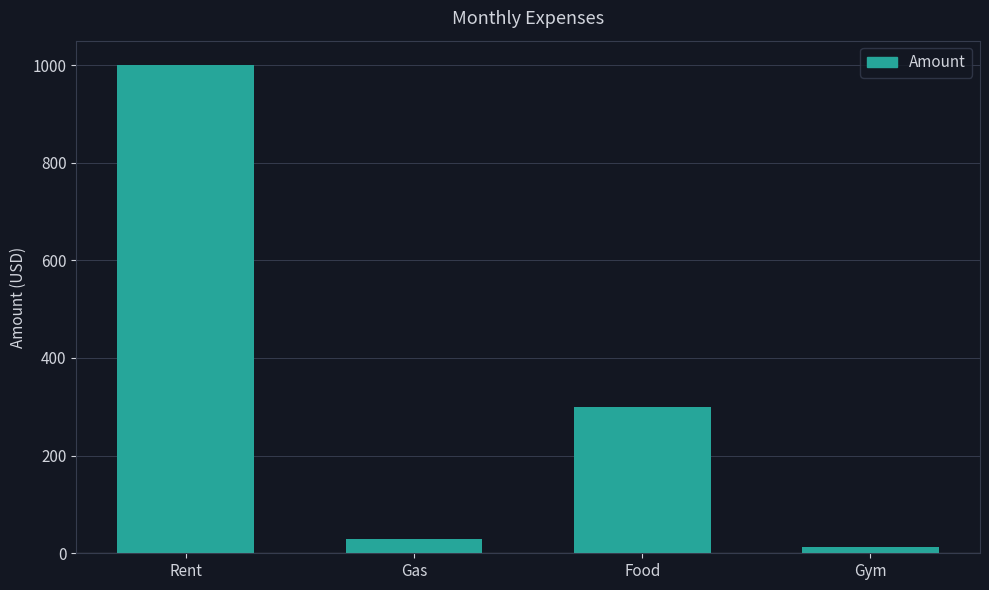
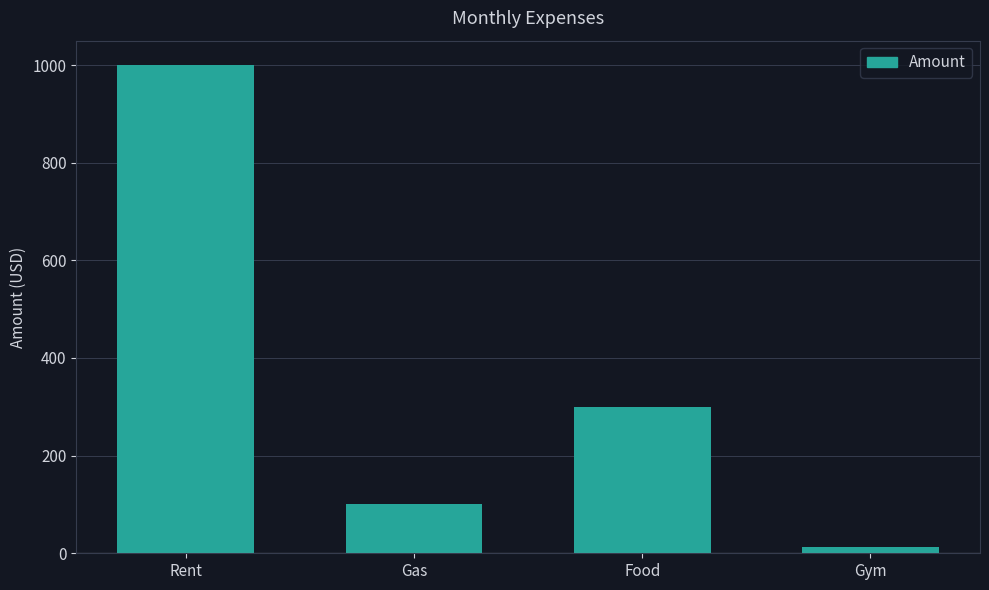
Gas: 30 -> 100
